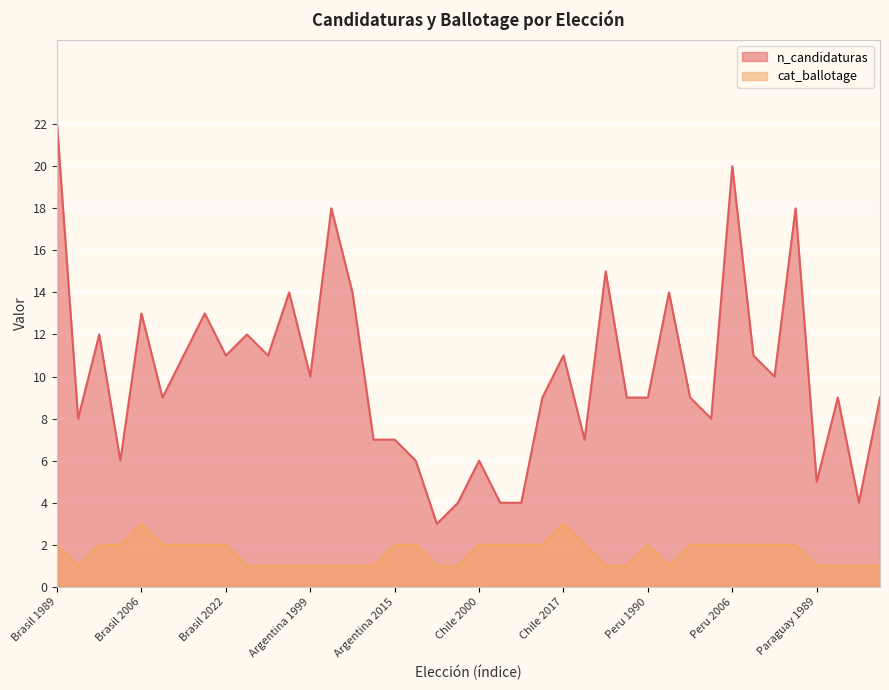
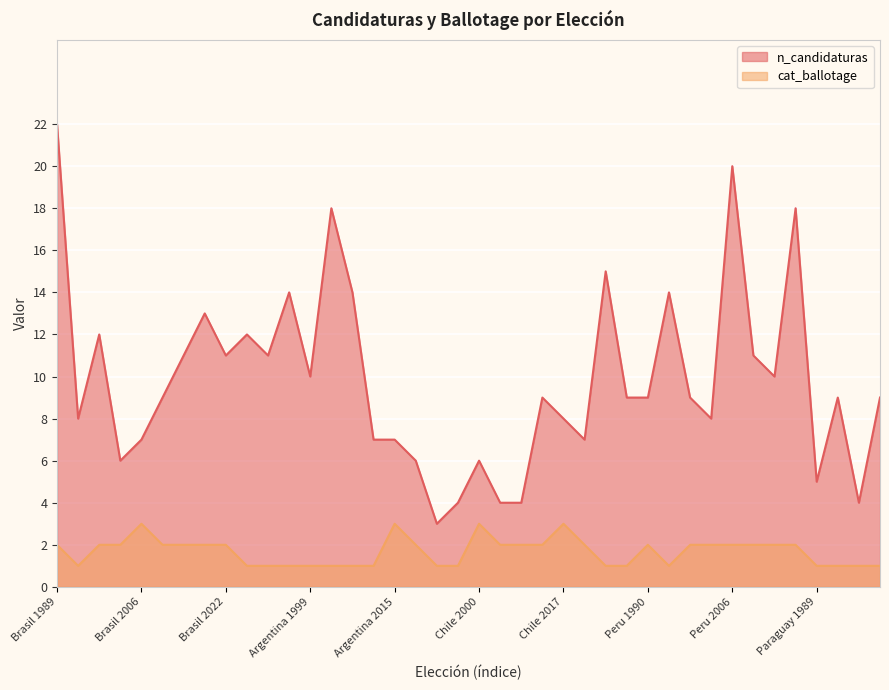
n_candidaturas, Brasil 2006: 13 -> 7
cat_ballotage, Argentina 2015: 2 -> 3
cat_ballotage, Chile 2000: 2 -> 3
n_candidaturas, Chile 2017: 11 -> 8
